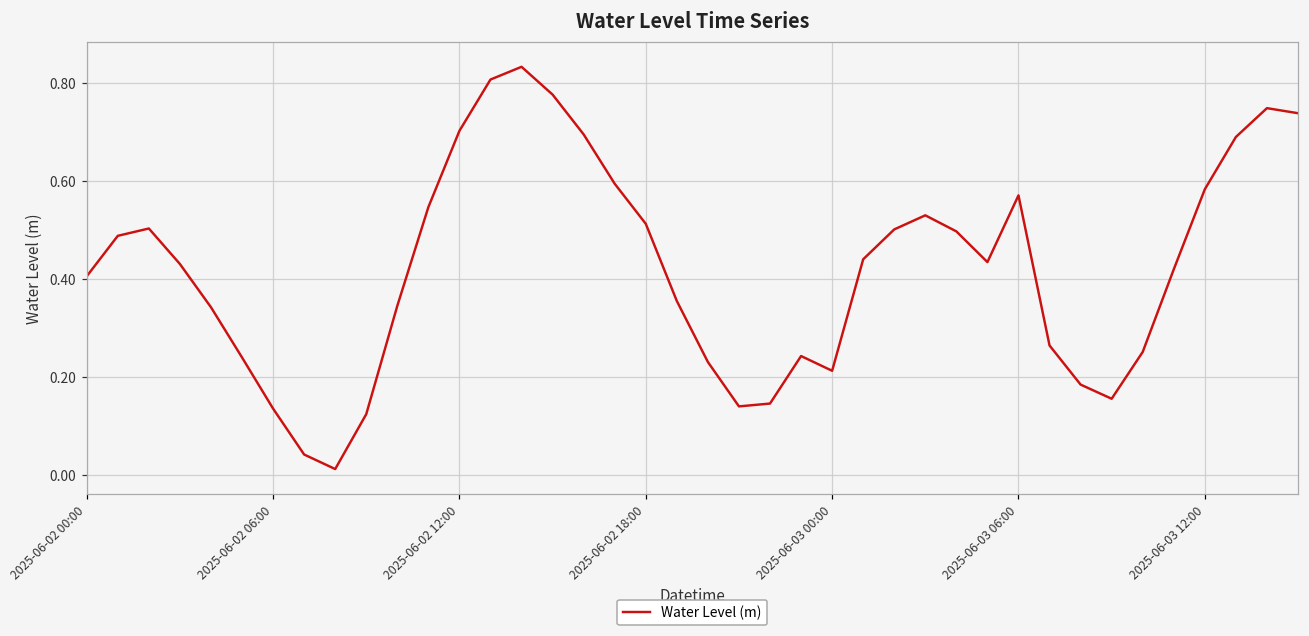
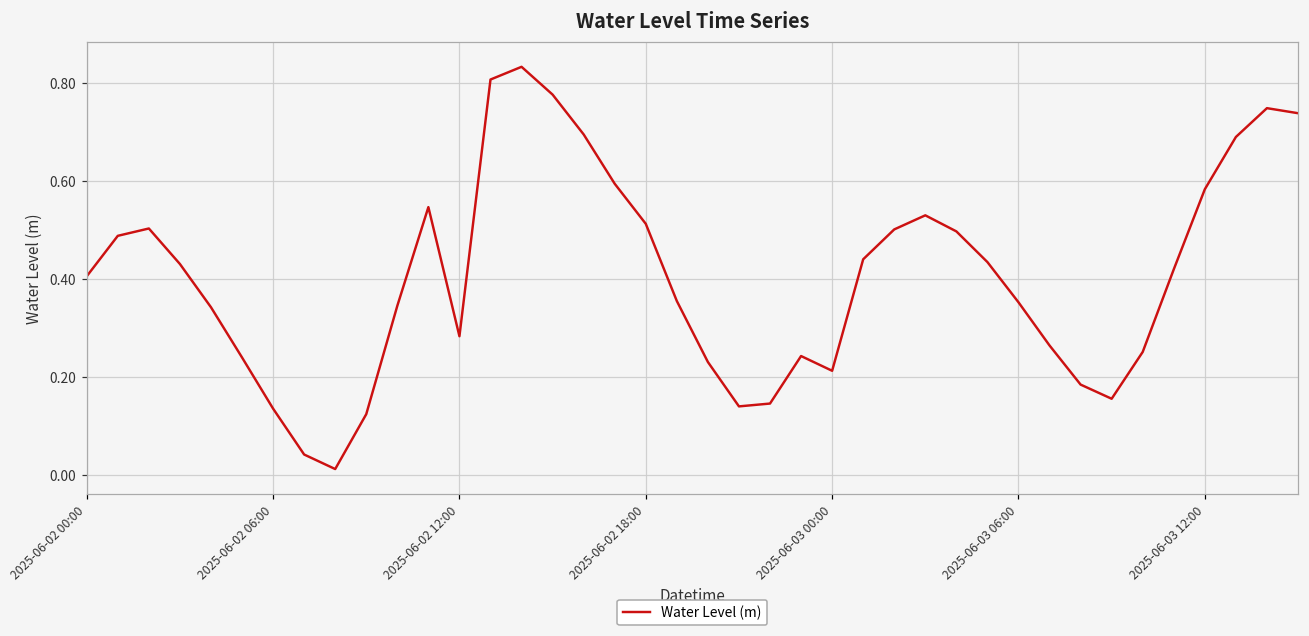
2025-06-02 12:00: 0.70 -> 0.28
2025-06-03 06:00: 0.57 -> 0.35
